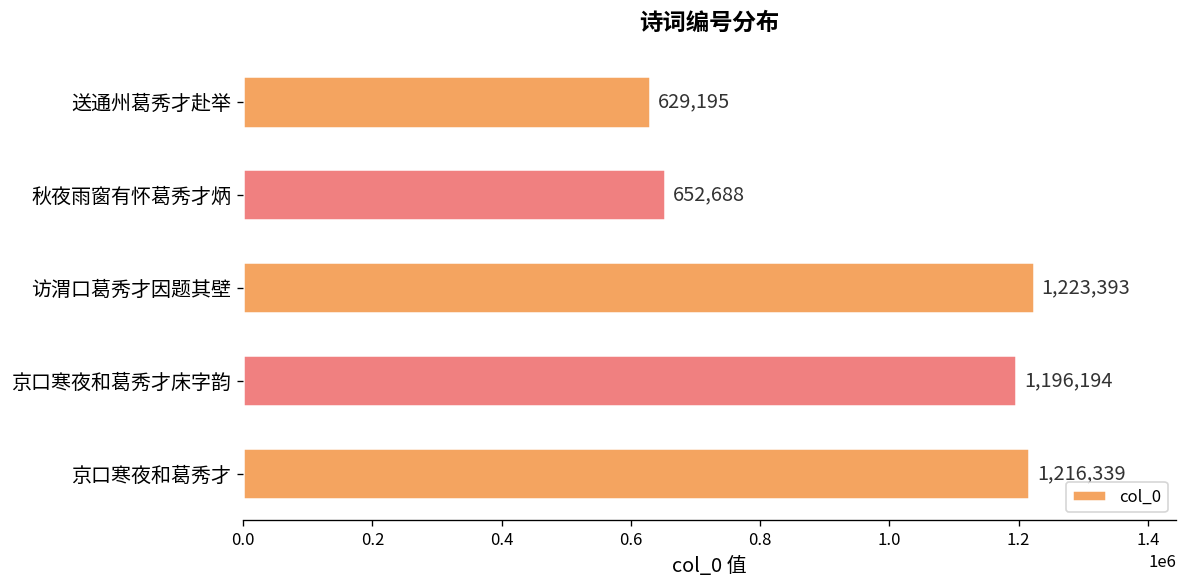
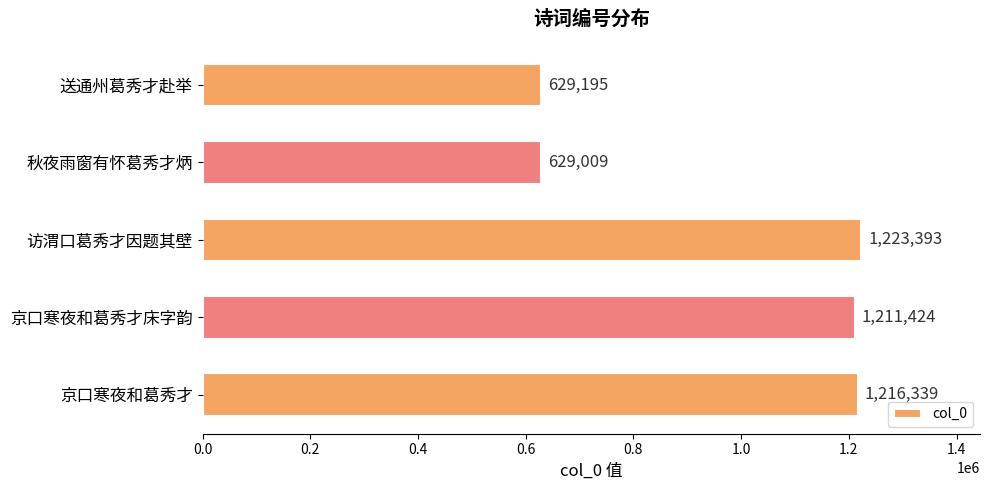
秋夜雨窗有怀葛秀才炳: 652,688 -> 629,009
京口寒夜和葛秀才床字韵: 1,196,194 -> 1,211,424
